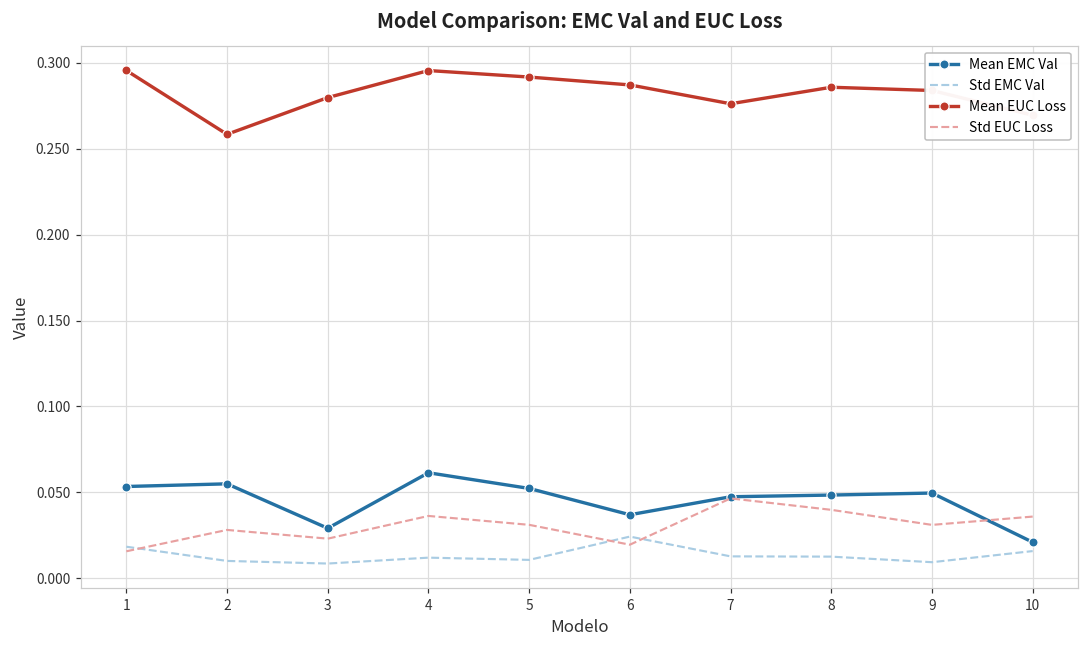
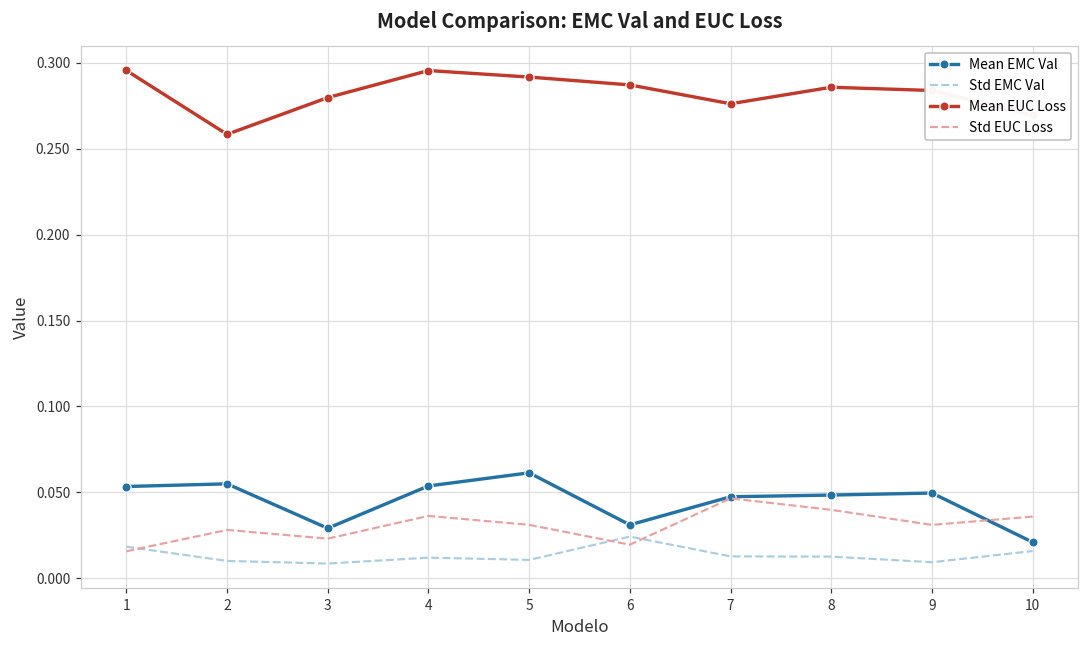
Mean EMC Val, 4: 0.061 -> 0.054
Mean EMC Val, 5: 0.052 -> 0.061
Mean EMC Val, 6: 0.037 -> 0.031
